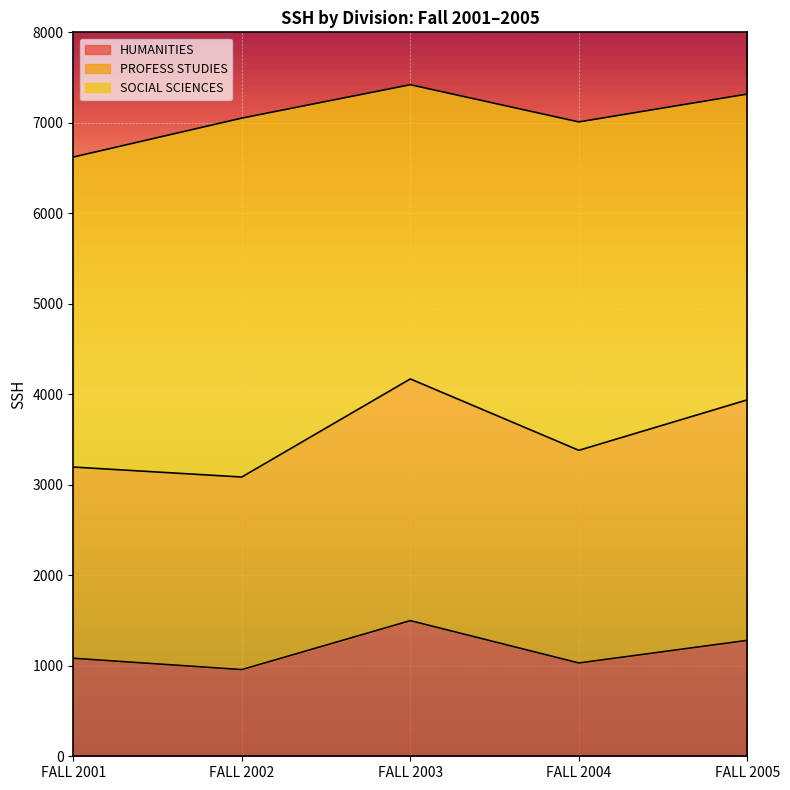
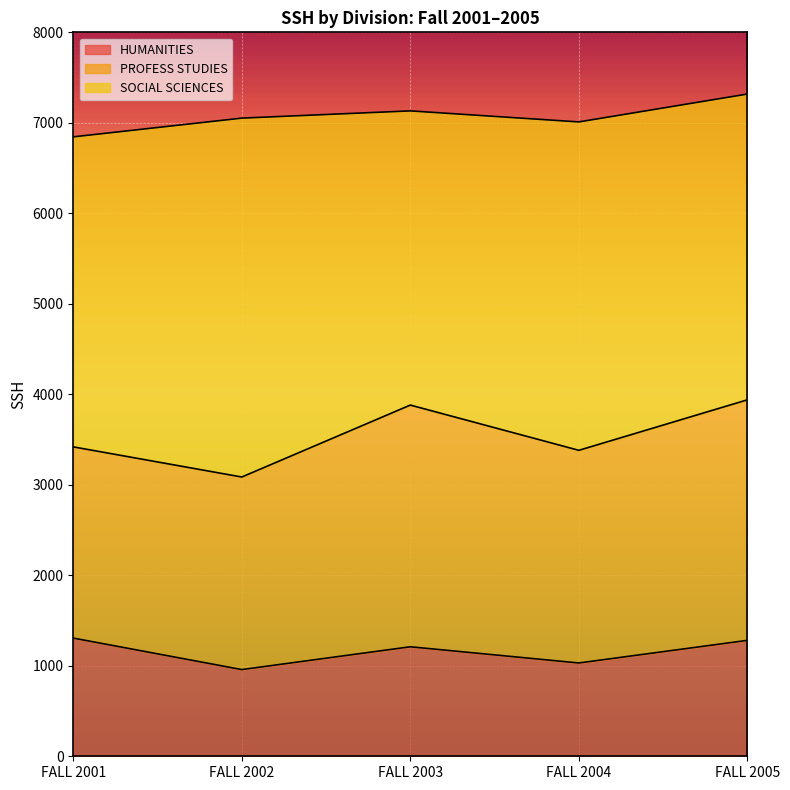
HUMANITIES, FALL 2001: 1100 -> 1300
HUMANITIES, FALL 2003: 1500 -> 1200
